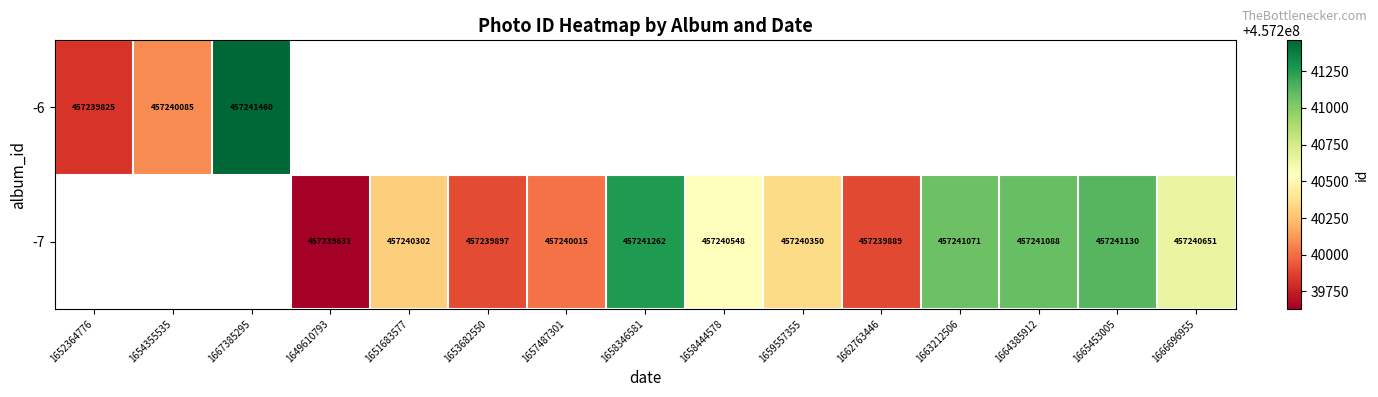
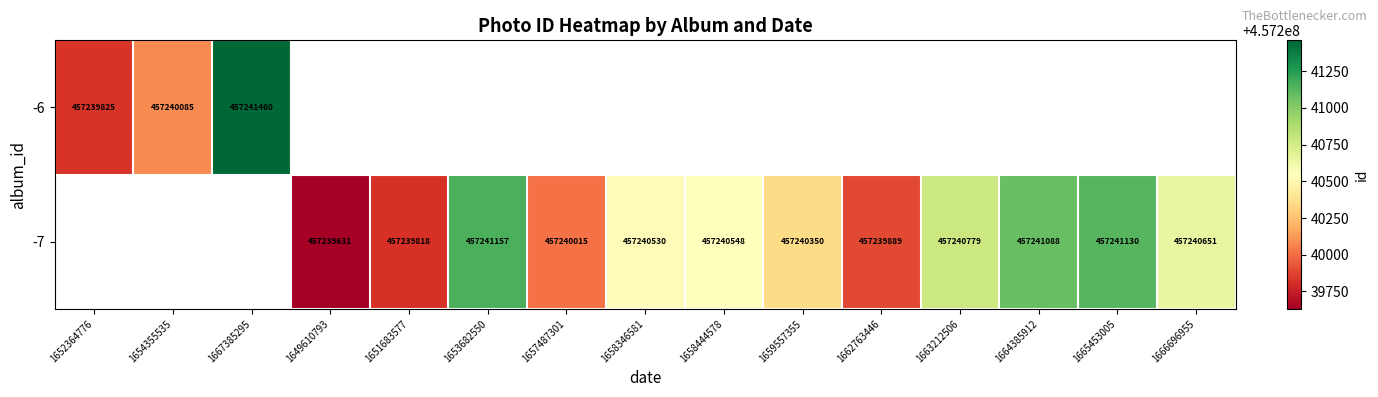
-7, 1651683577: 457240302 -> 457239818
-7, 1653682550: 457239897 -> 457241157
-7, 1658346581: 457241262 -> 457240530
-7, 1663212506: 457241071 -> 457240779
